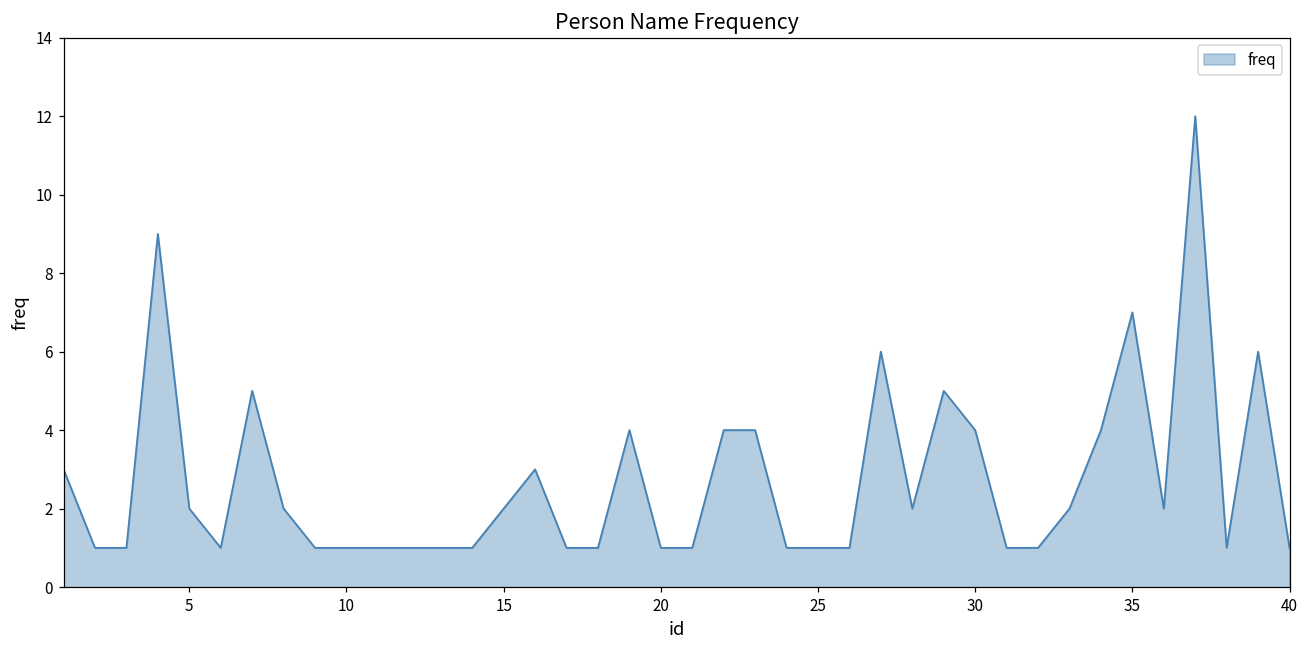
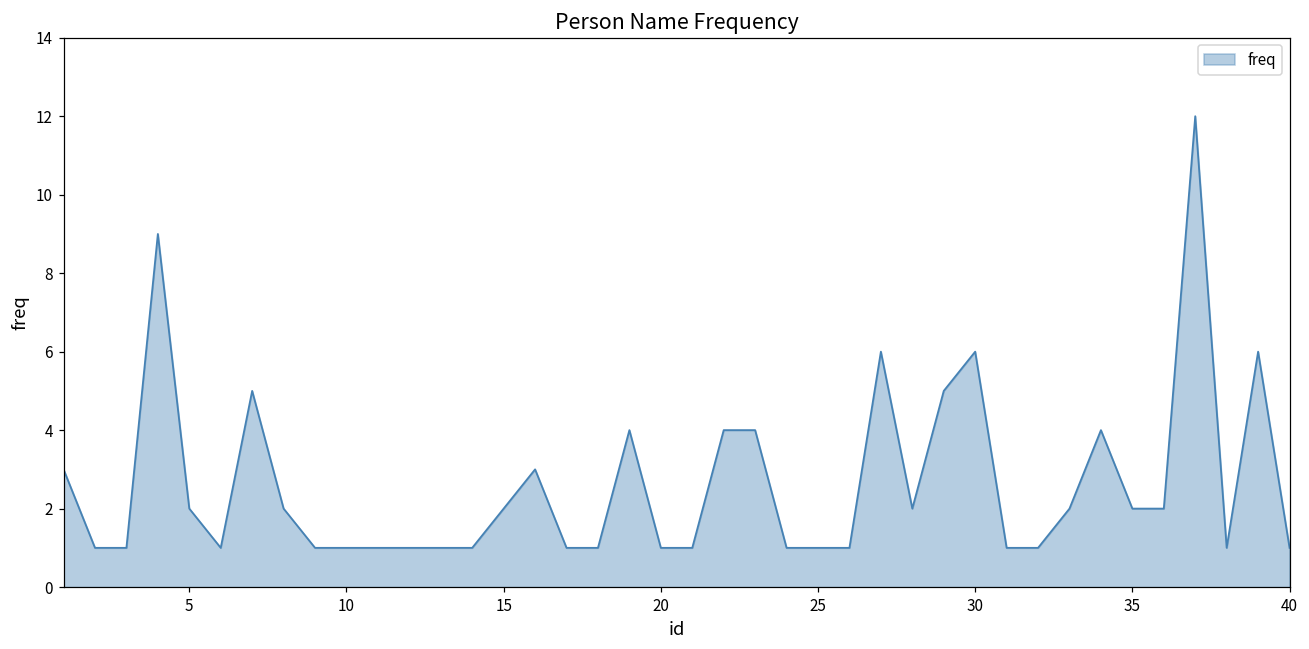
30: 4 -> 6
35: 7 -> 2
